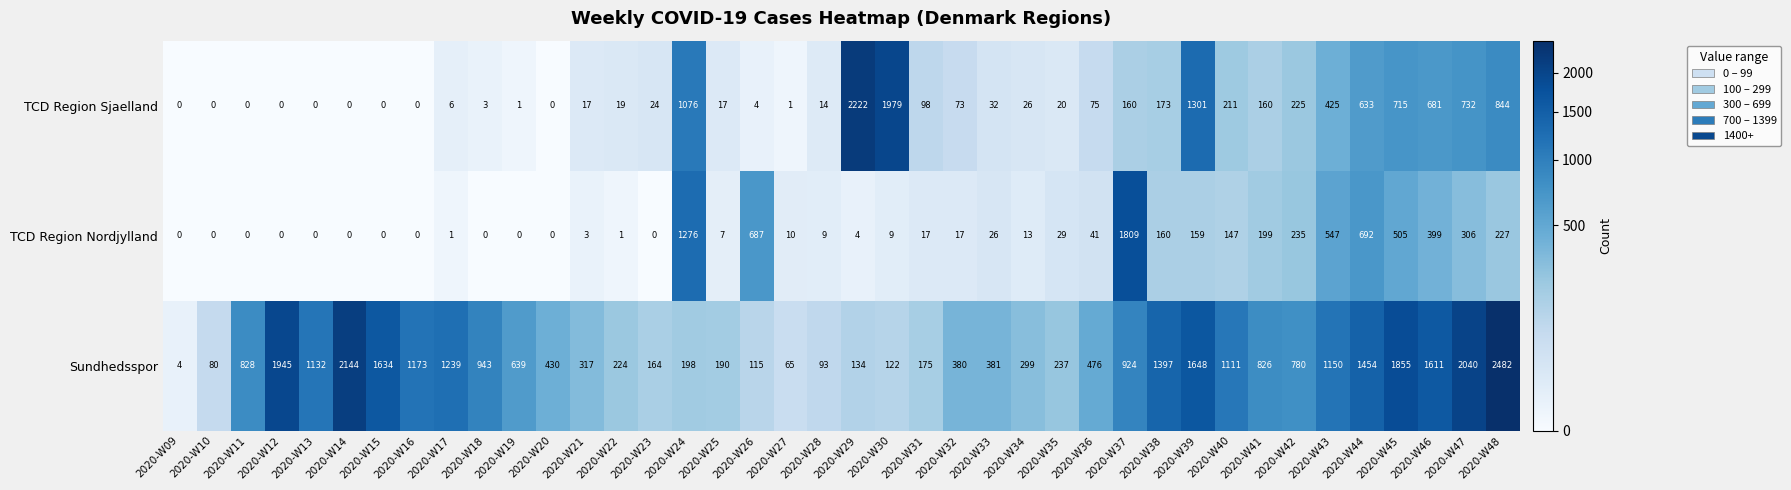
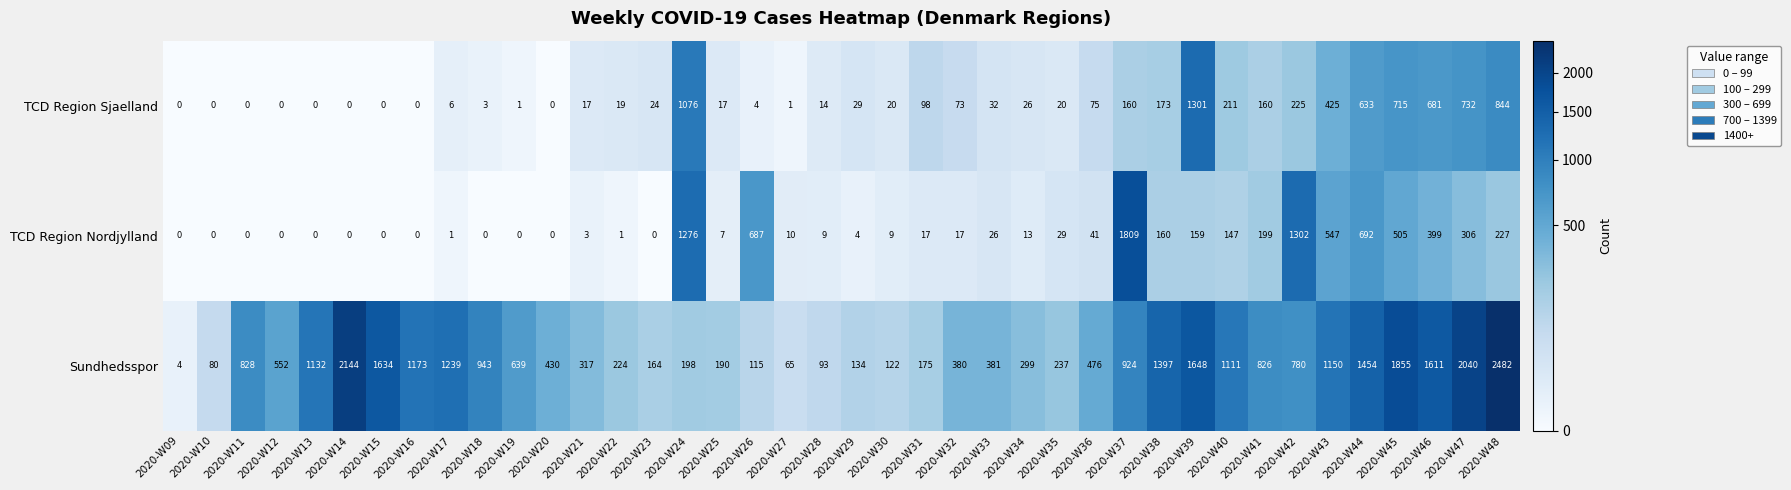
TCD Region Sjaelland, 2020-W29: 2222 -> 29
TCD Region Sjaelland, 2020-W30: 1979 -> 20
TCD Region Nordjylland, 2020-W42: 235 -> 1302
Sundhedsspor, 2020-W12: 1945 -> 552
